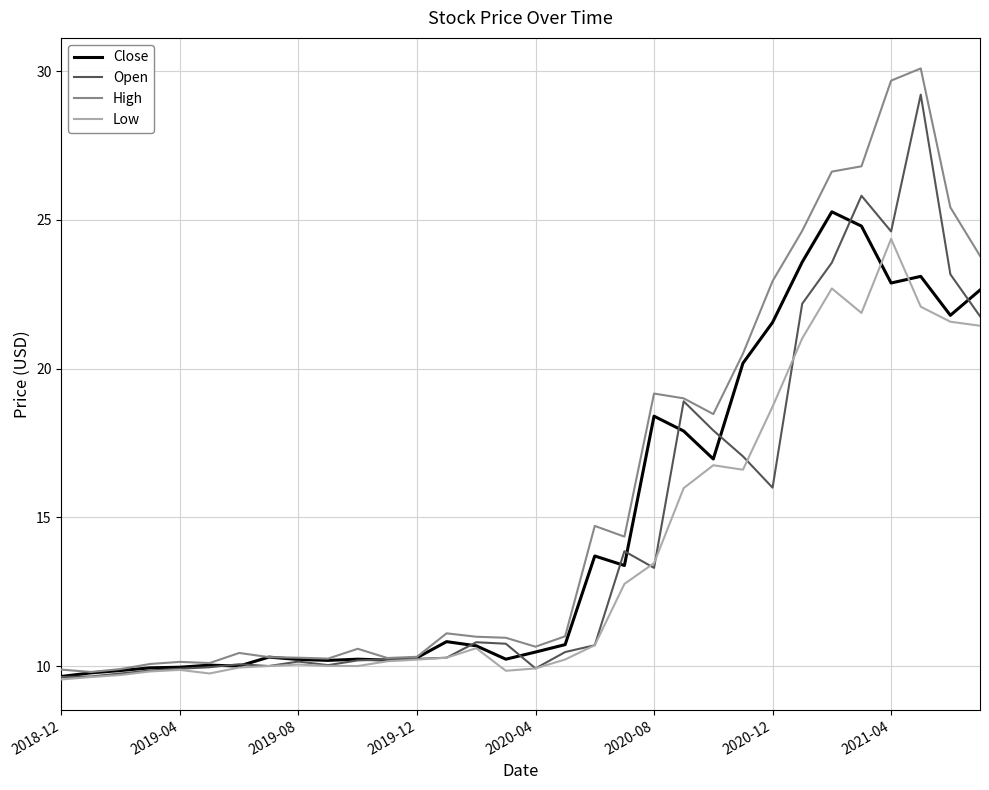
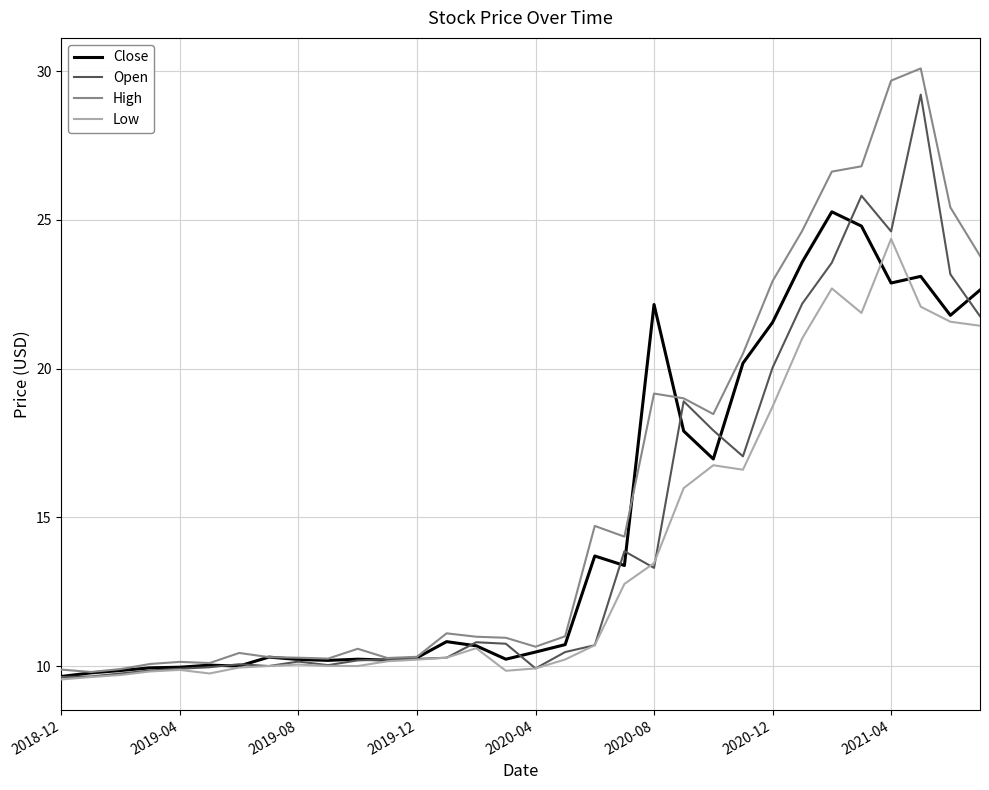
Close, 2020-08: 18.4 -> 22.2
Open, 2020-12: 16.0 -> 20.0
